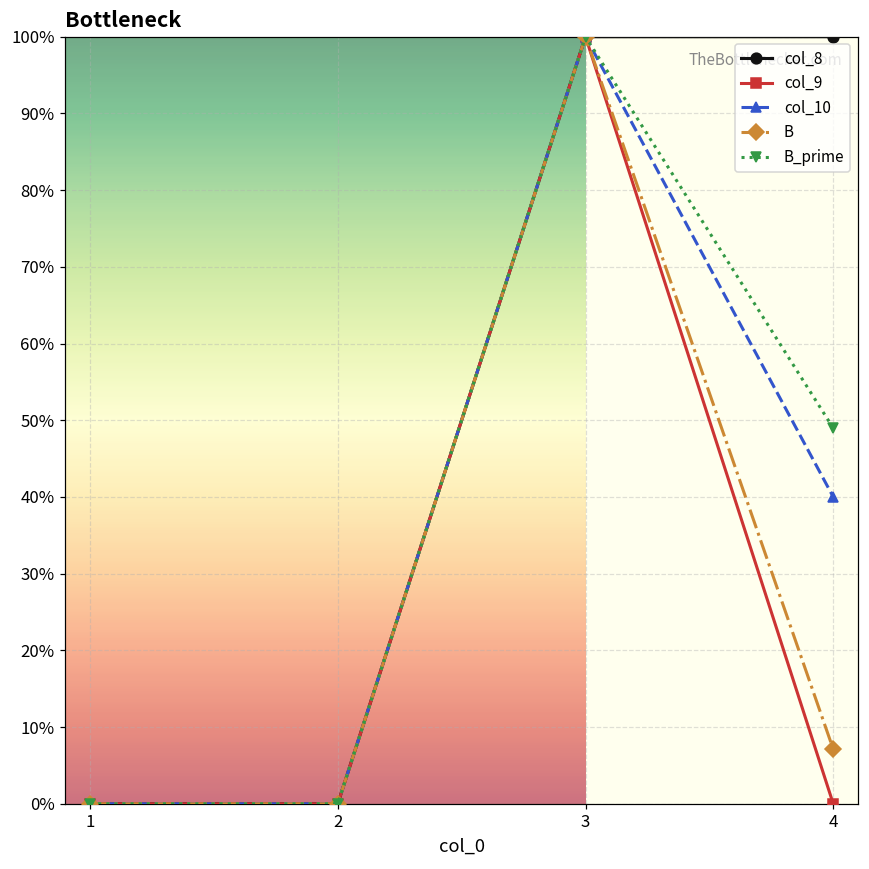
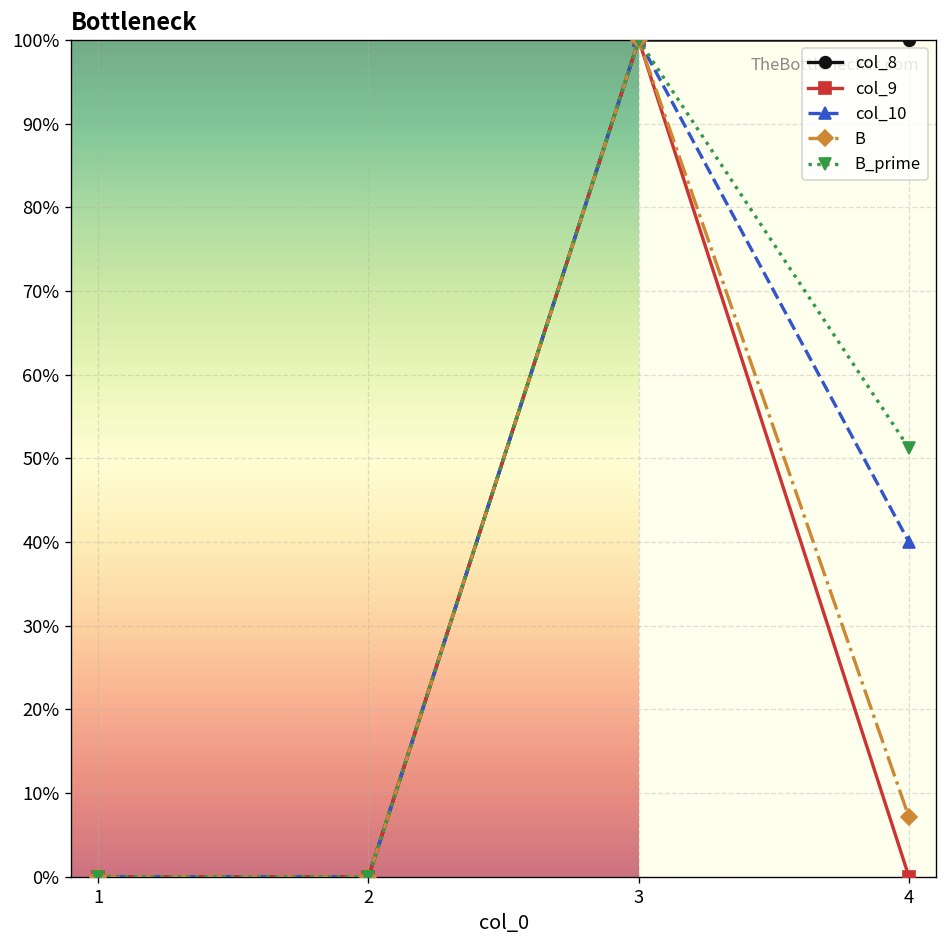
B_prime, 4: 49% -> 51%
